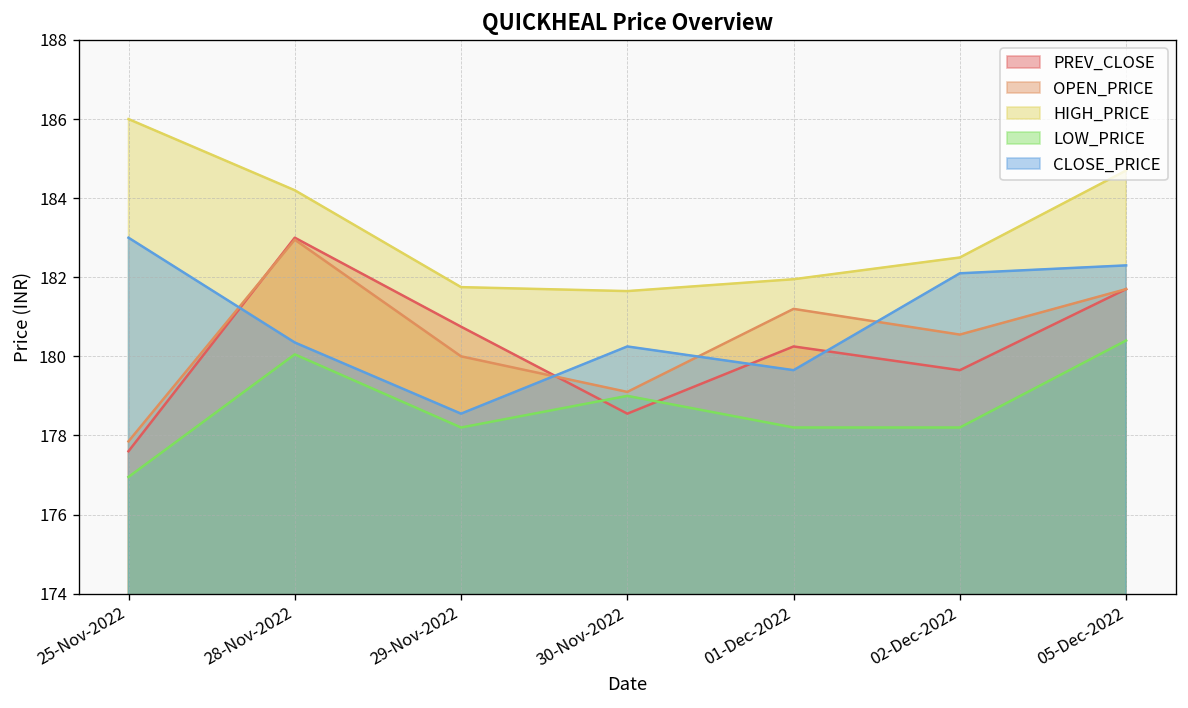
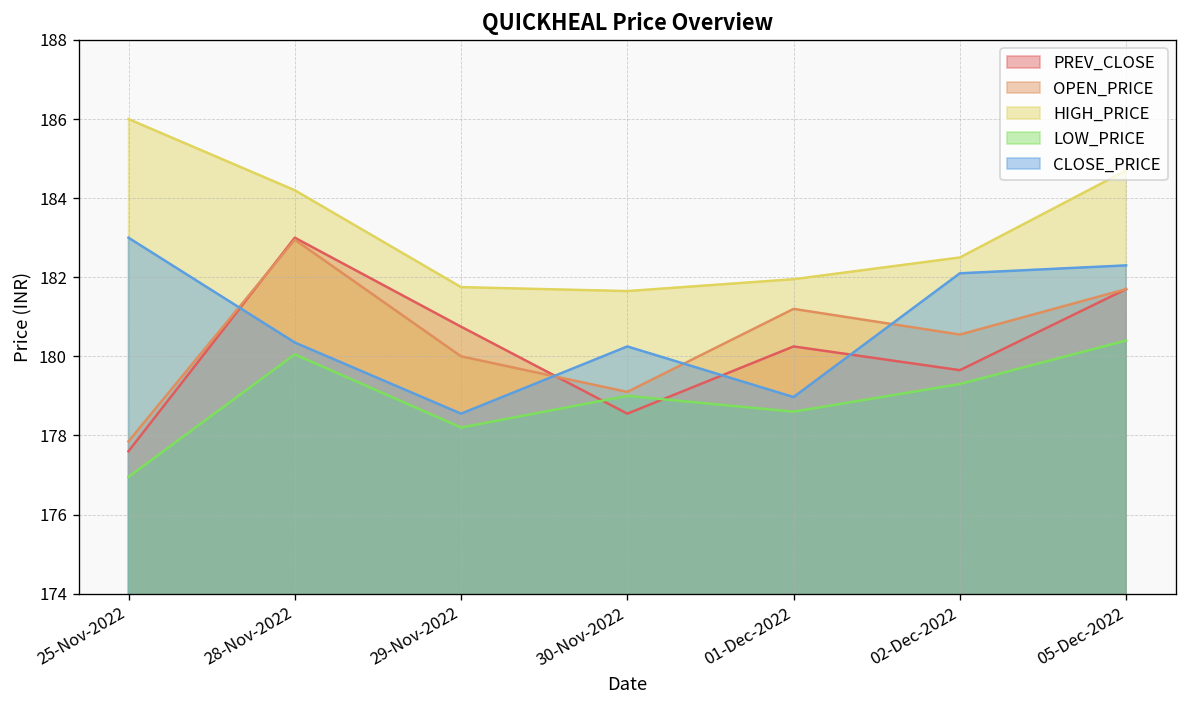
LOW_PRICE, 01-Dec-2022: 178.2 -> 178.6
CLOSE_PRICE, 01-Dec-2022: 179.7 -> 179.0
LOW_PRICE, 02-Dec-2022: 178.2 -> 179.3
